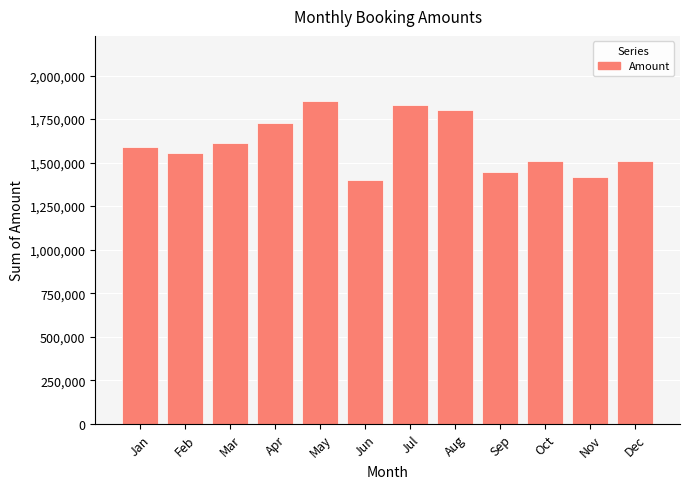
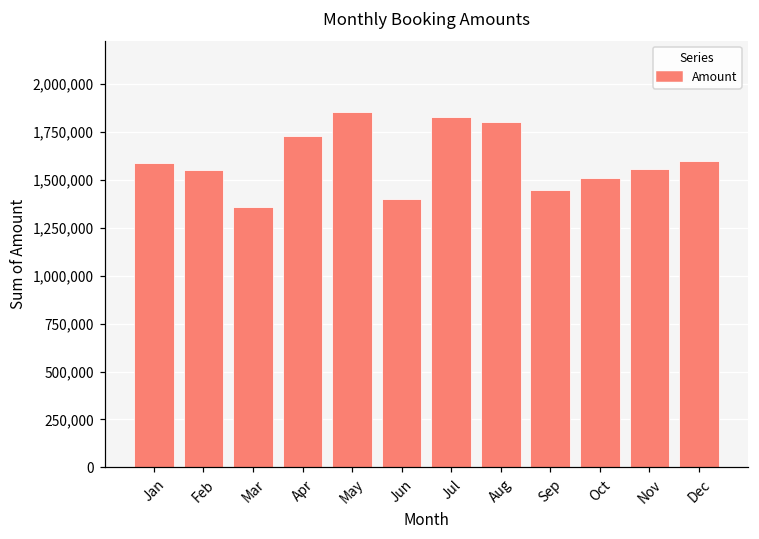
Mar: 1,610,000 -> 1,360,000
Nov: 1,410,000 -> 1,560,000
Dec: 1,510,000 -> 1,600,000
